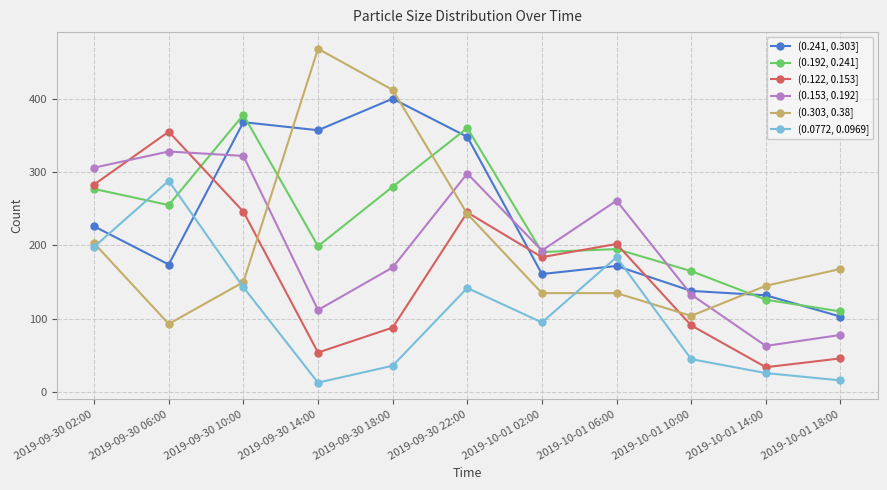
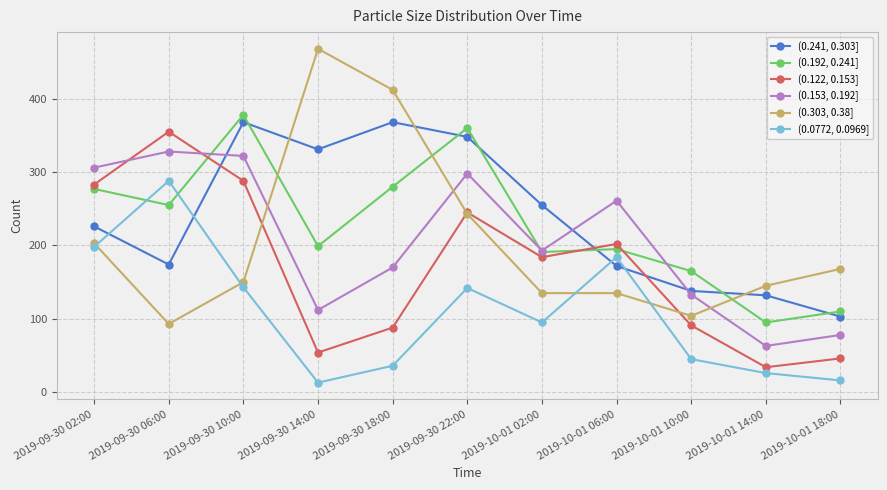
(0.122, 0.153], 2019-09-30 10:00: 250 -> 290
(0.241, 0.303], 2019-09-30 14:00: 360 -> 330
(0.241, 0.303], 2019-09-30 18:00: 400 -> 370
(0.241, 0.303], 2019-10-01 02:00: 160 -> 260
(0.192, 0.241], 2019-10-01 14:00: 130 -> 100
